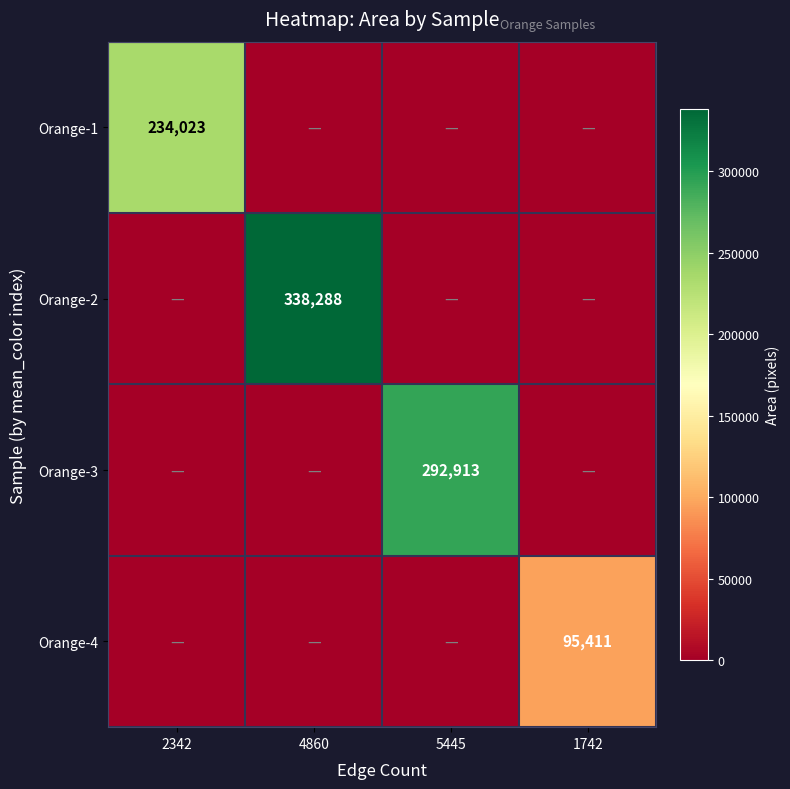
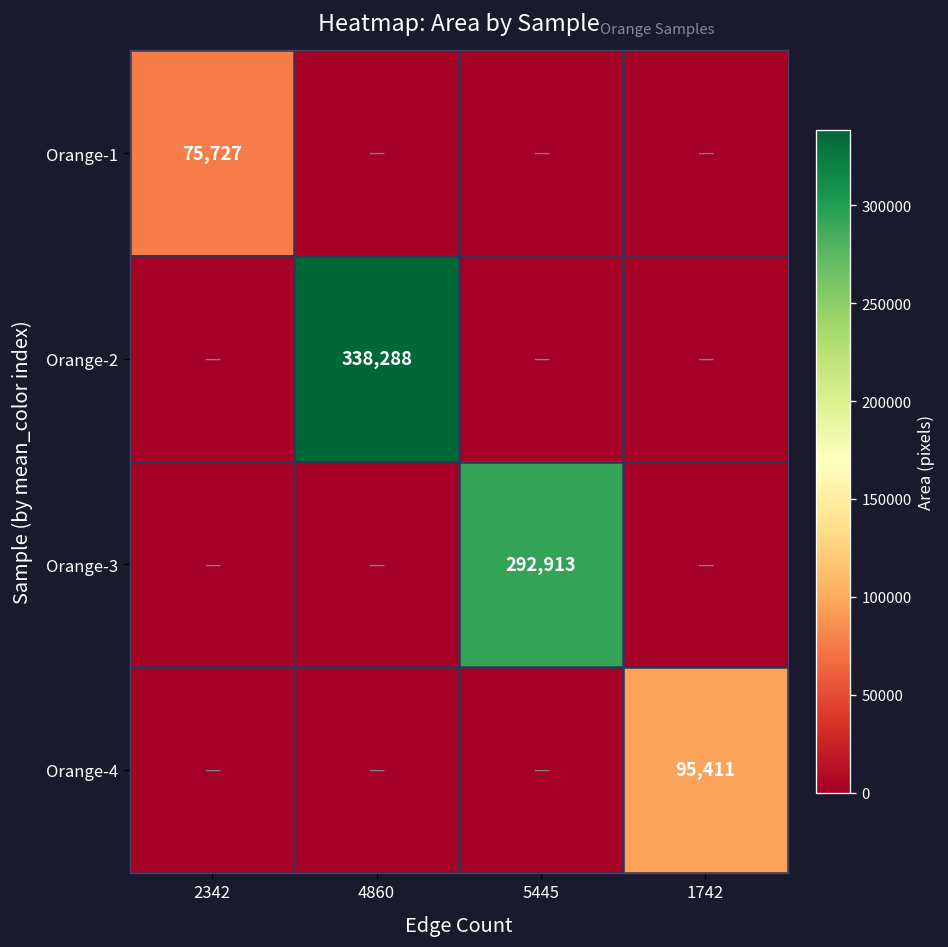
Orange-1, 2342: 234,023 -> 75,727
